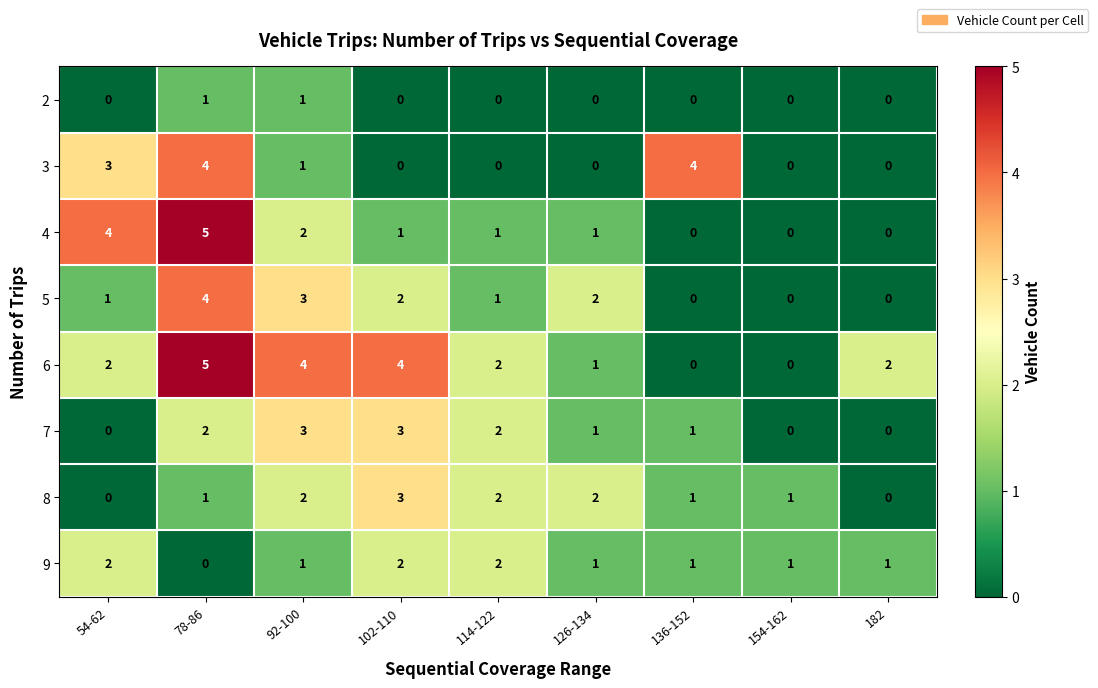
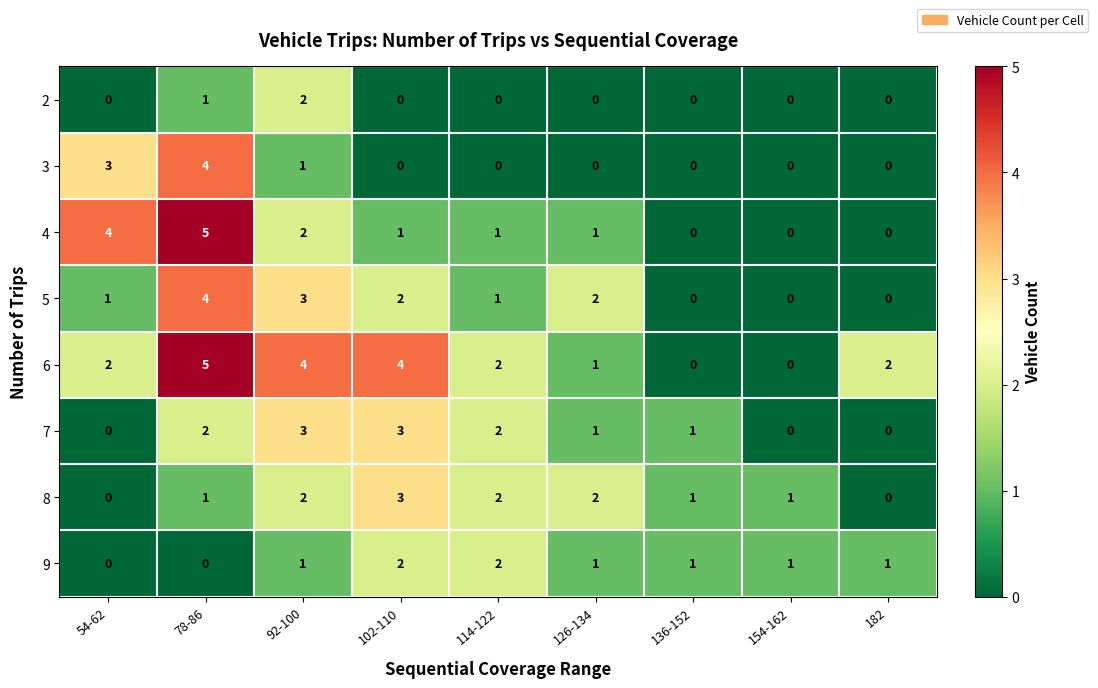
2, 92-100: 1 -> 2
3, 136-152: 4 -> 0
9, 54-62: 2 -> 0
